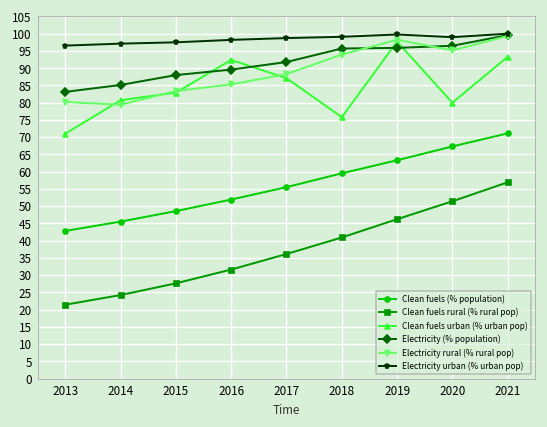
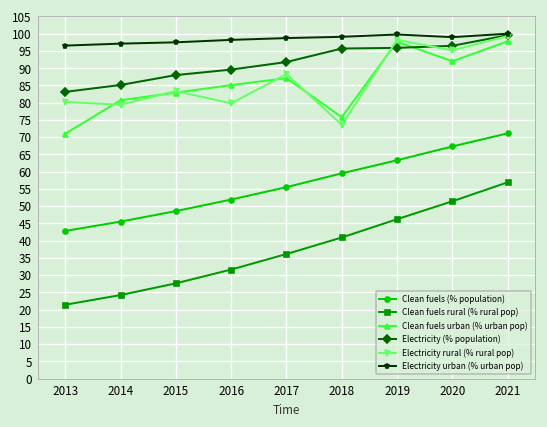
Clean fuels urban (% urban pop), 2016: 92 -> 85
Electricity rural (% rural pop), 2016: 85 -> 80
Electricity rural (% rural pop), 2018: 94 -> 74
Clean fuels urban (% urban pop), 2020: 80 -> 92
Clean fuels urban (% urban pop), 2021: 93 -> 98
